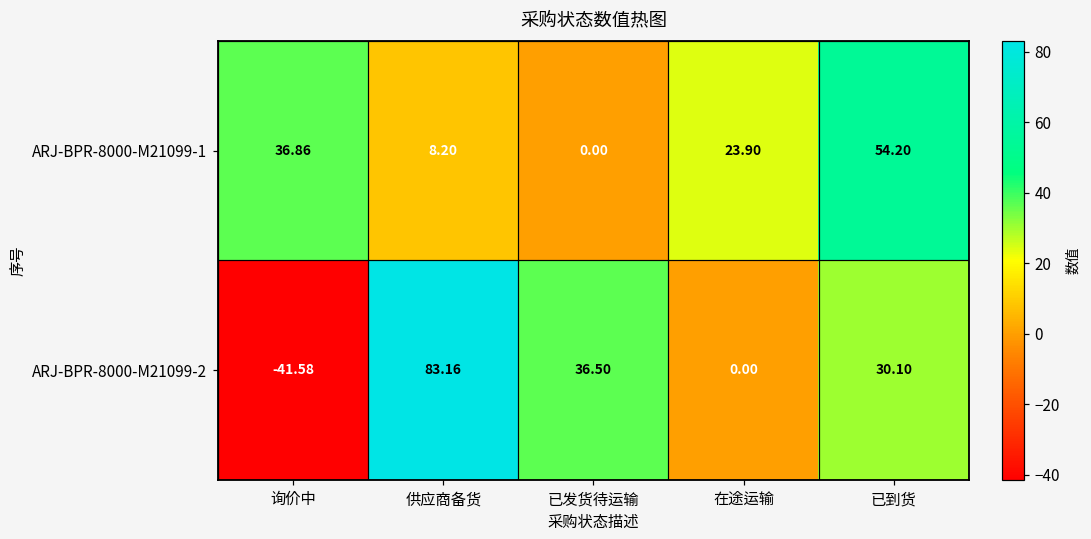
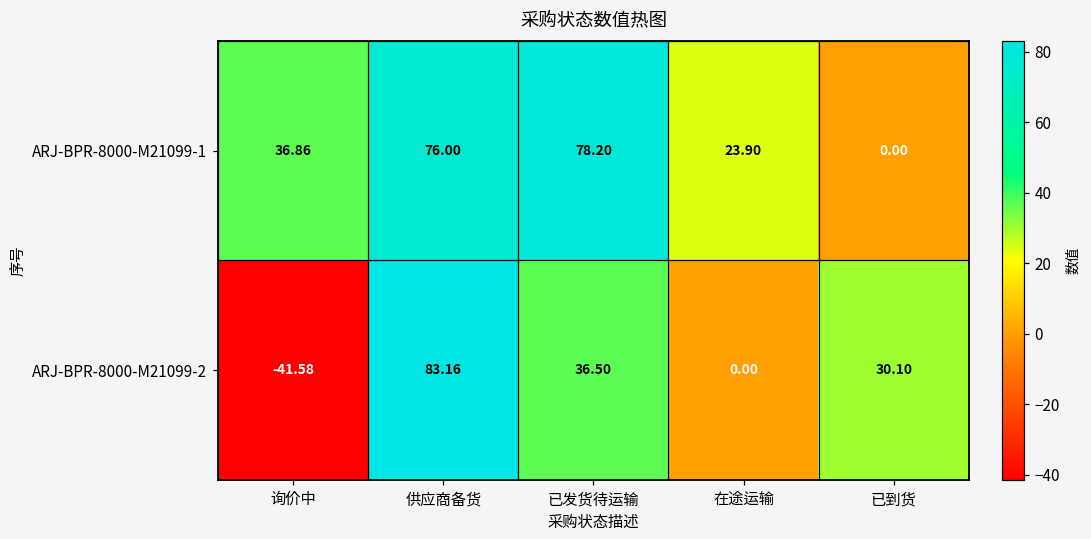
ARJ-BPR-8000-M21099-1, 供应商备货: 8.20 -> 76.00
ARJ-BPR-8000-M21099-1, 已发货待运输: 0.00 -> 78.20
ARJ-BPR-8000-M21099-1, 已到货: 54.20 -> 0.00
